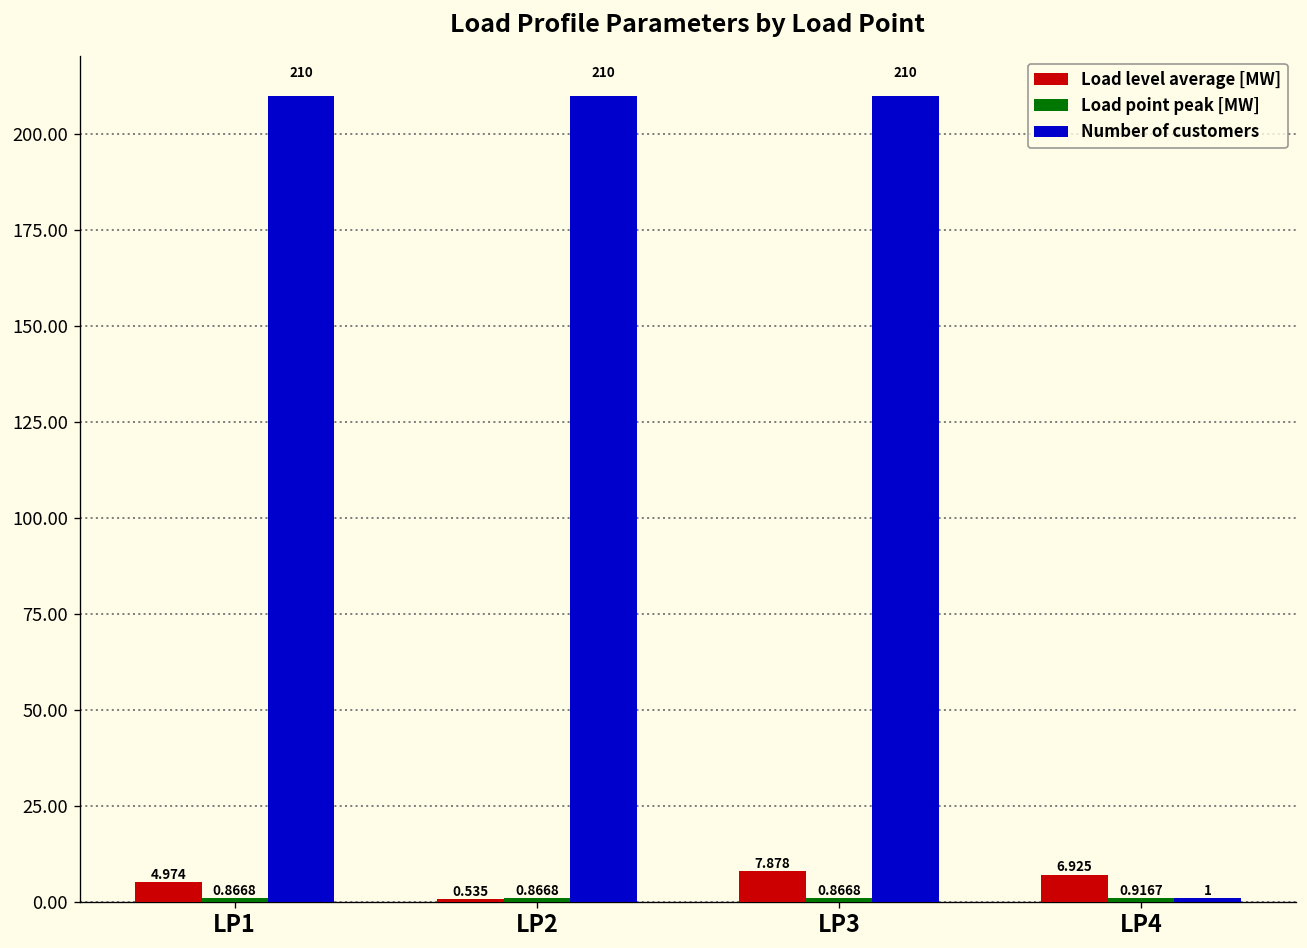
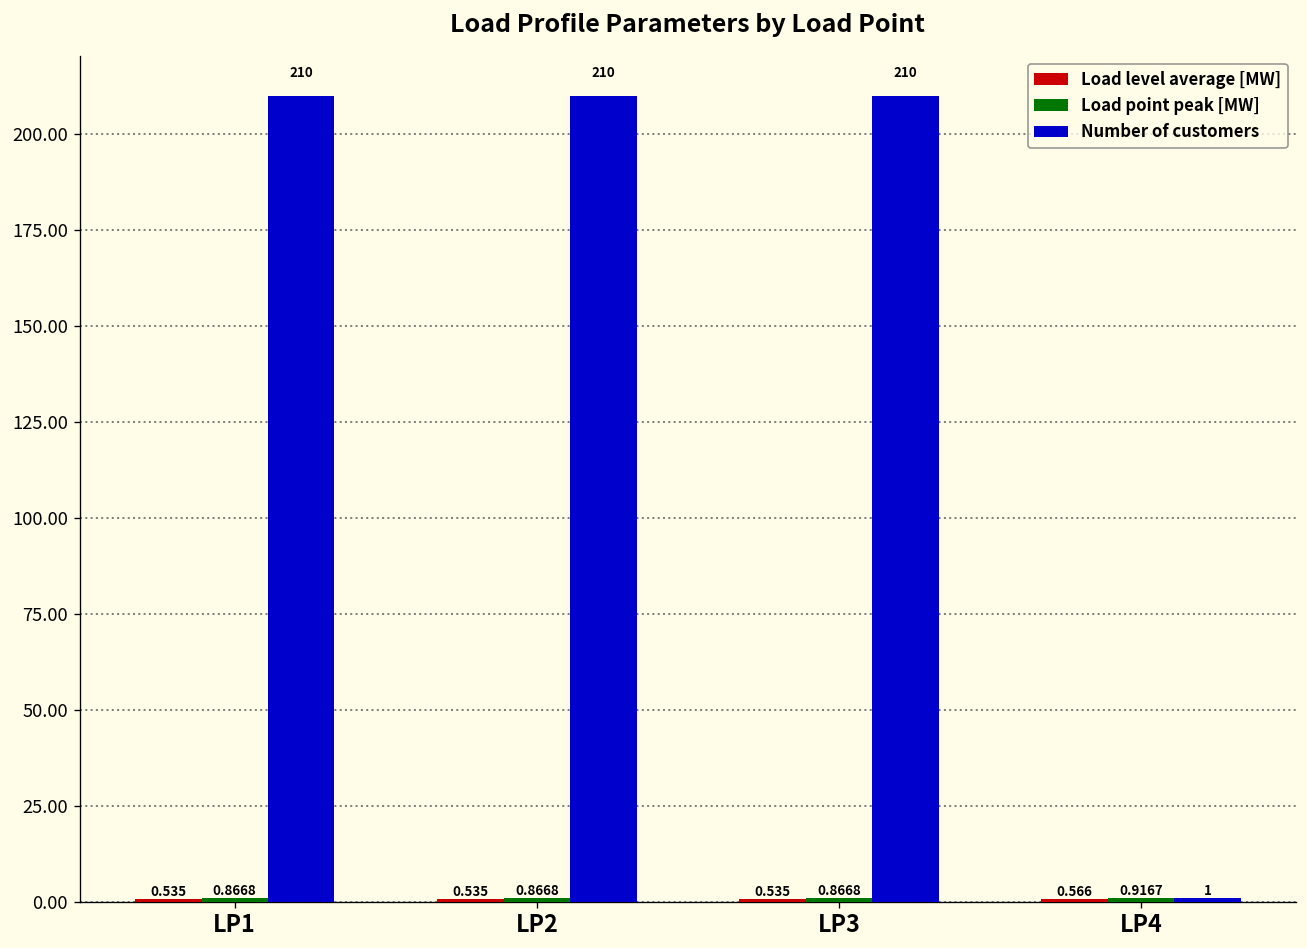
Load level average [MW], LP1: 4.974 -> 0.535
Load level average [MW], LP3: 7.878 -> 0.535
Load level average [MW], LP4: 6.925 -> 0.566
